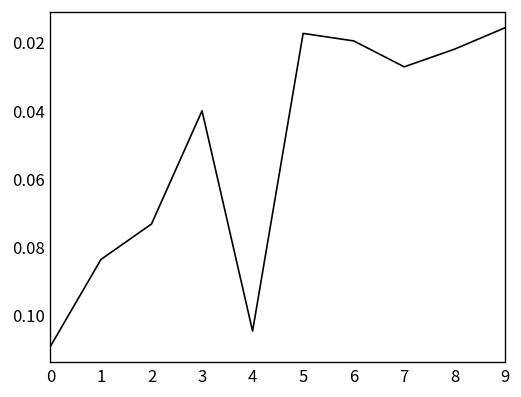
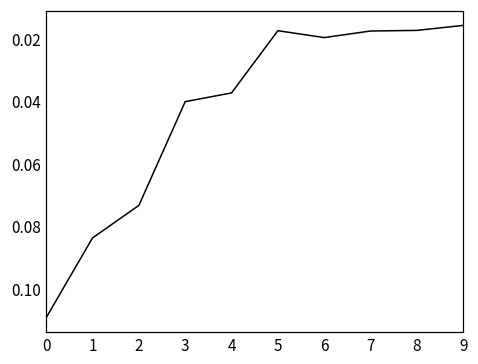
4: 0.105 -> 0.037
7: 0.027 -> 0.017
8: 0.022 -> 0.017
